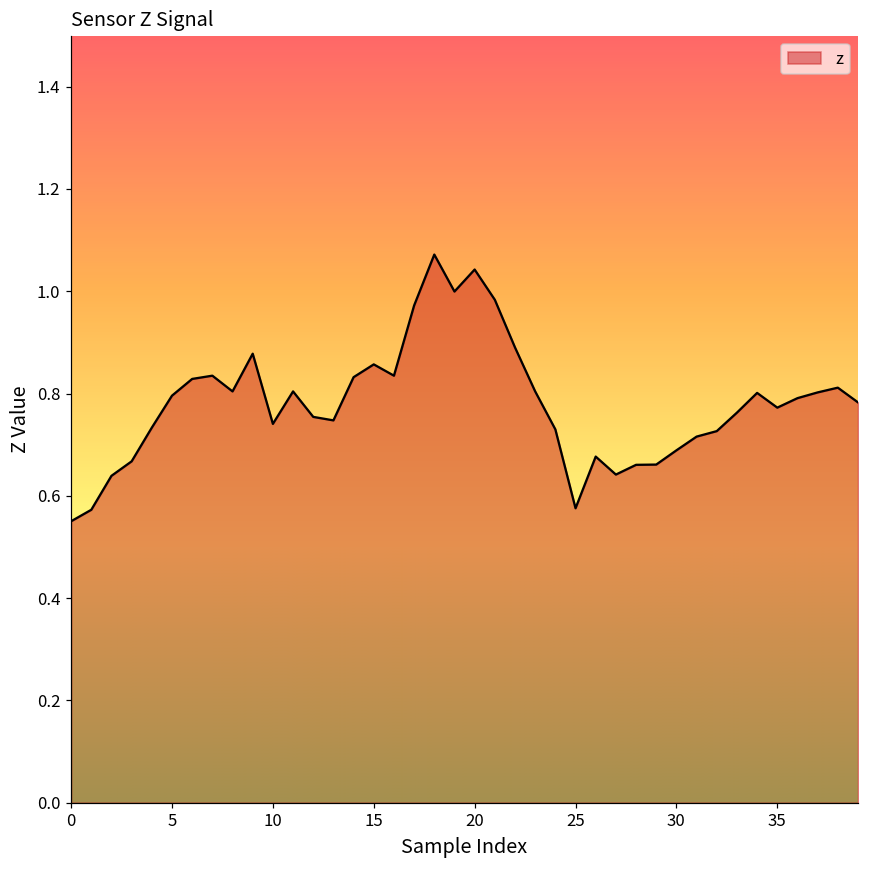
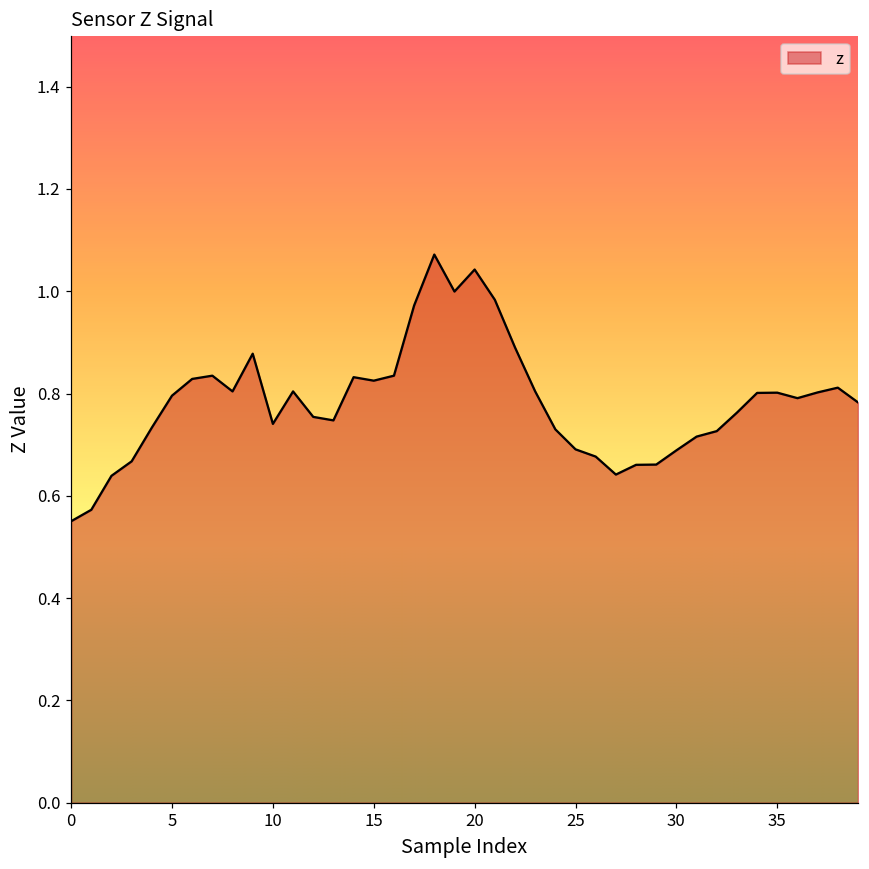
15: 0.86 -> 0.83
25: 0.58 -> 0.69
35: 0.77 -> 0.80
